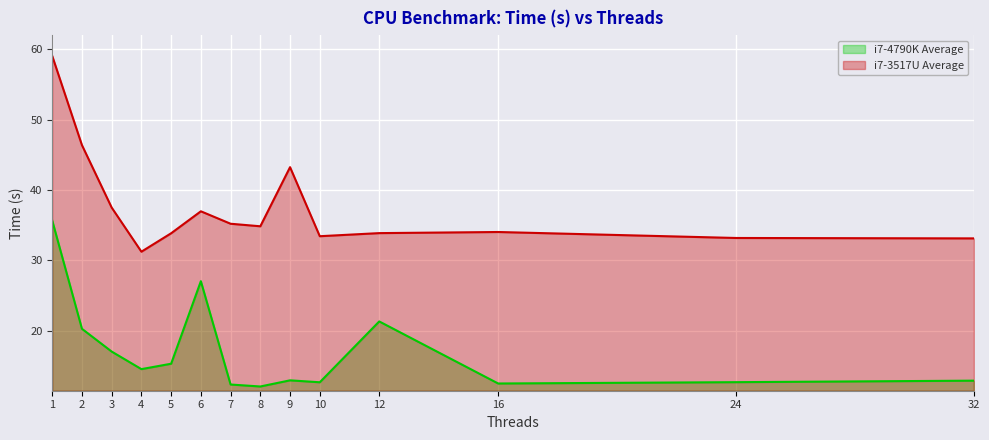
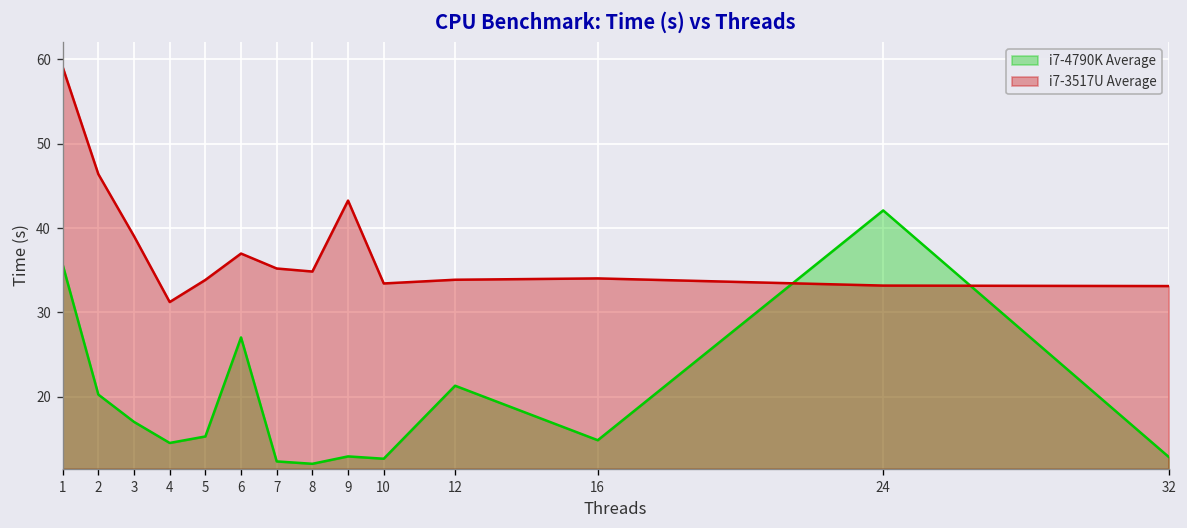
i7-3517U Average, 3: 38 -> 39
i7-4790K Average, 16: 12 -> 15
i7-4790K Average, 24: 13 -> 42
